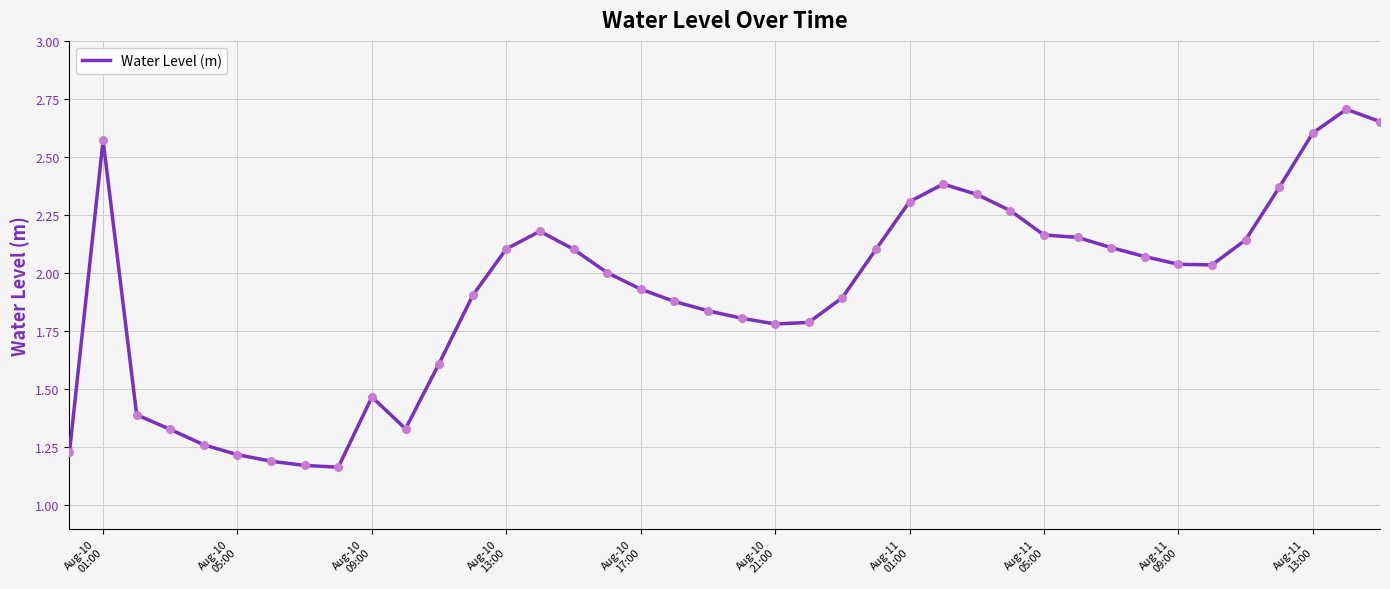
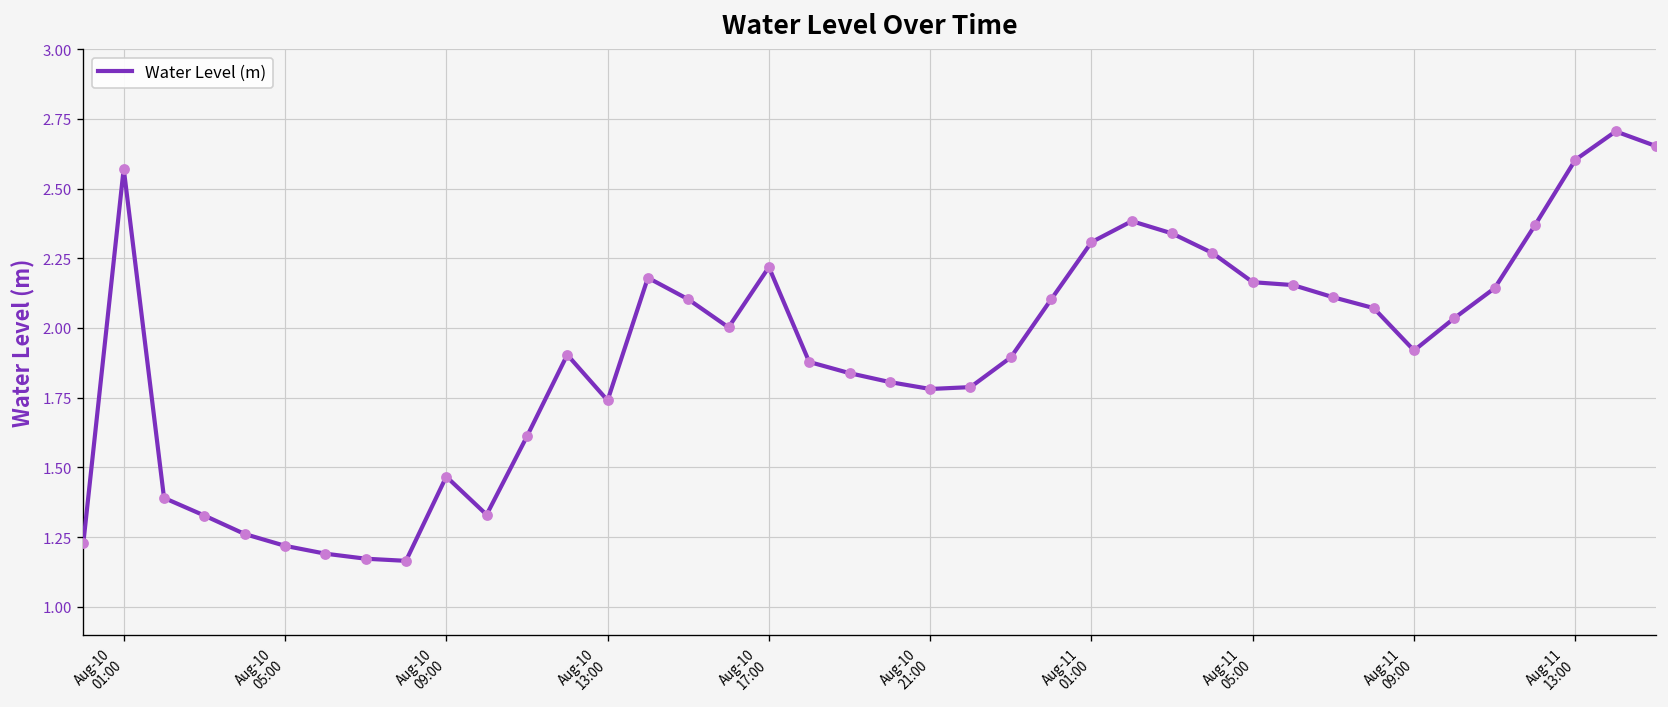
Aug-10 13:00: 2.10 -> 1.74
Aug-10 17:00: 1.93 -> 2.22
Aug-11 09:00: 2.04 -> 1.92
